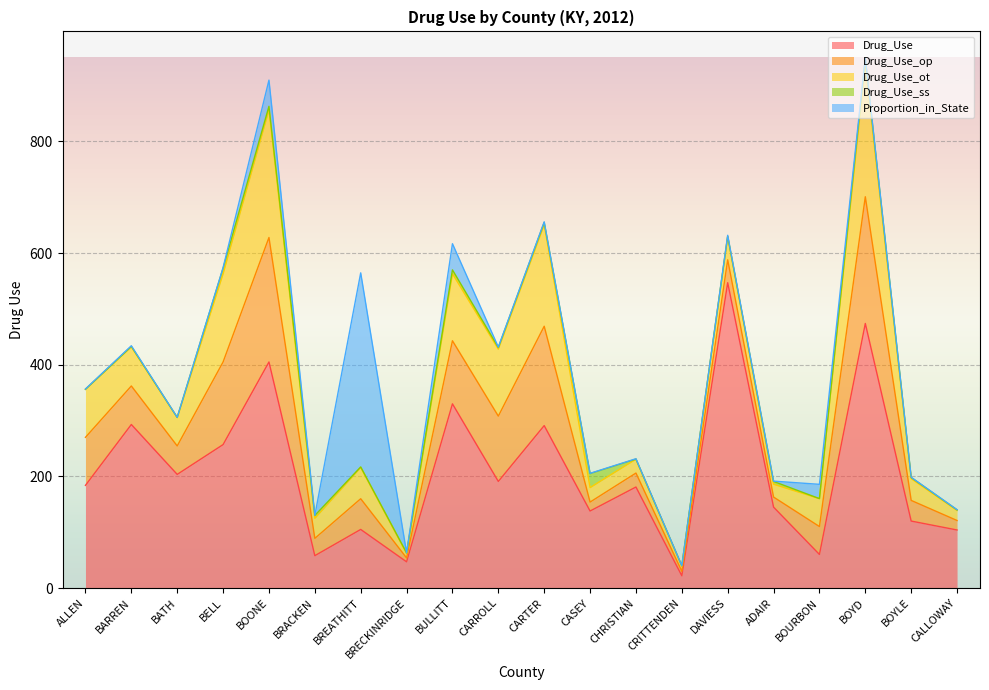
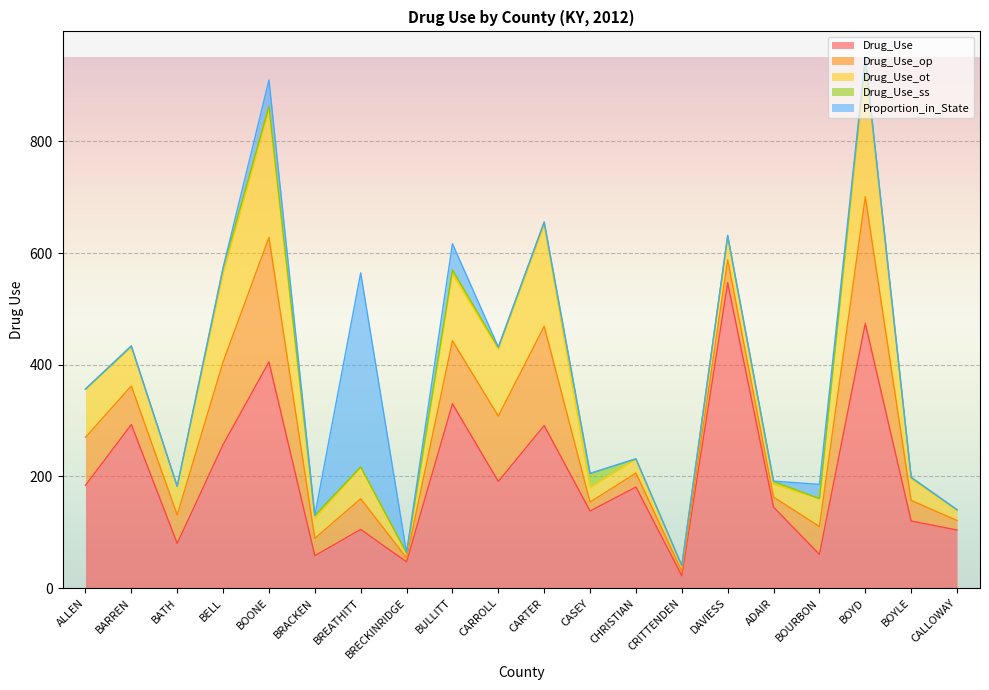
Drug_Use, BATH: 200 -> 80
